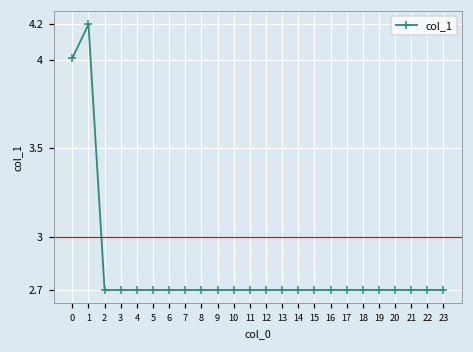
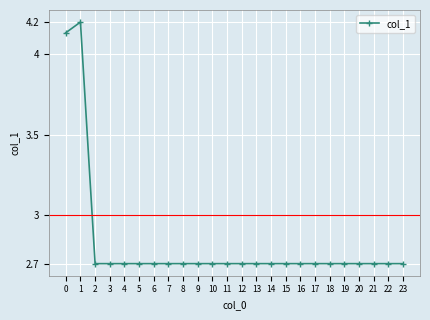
0: 4.01 -> 4.13
